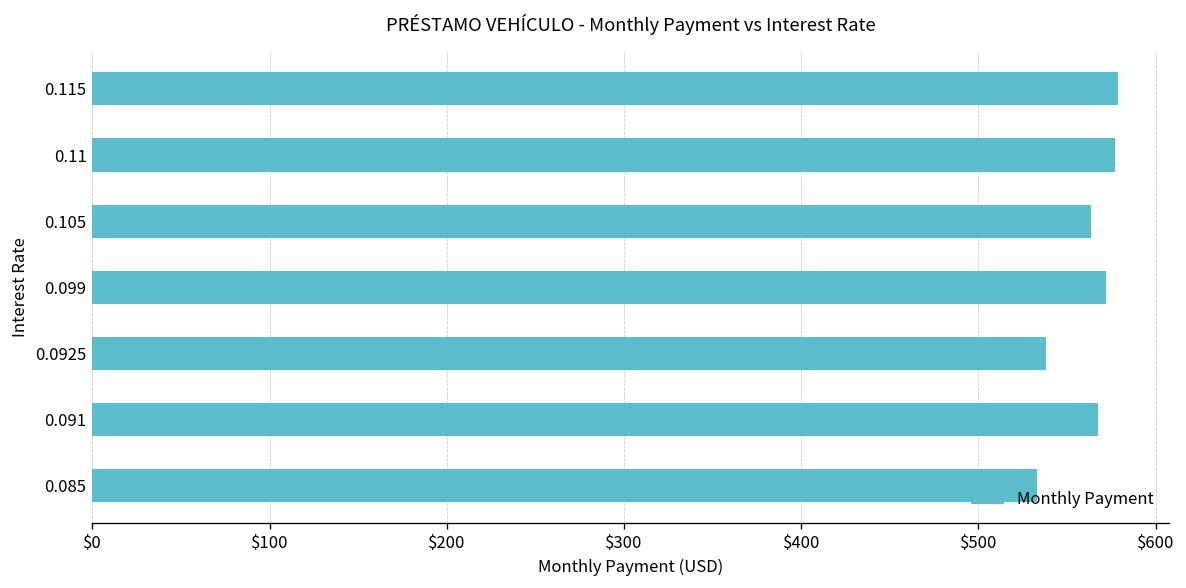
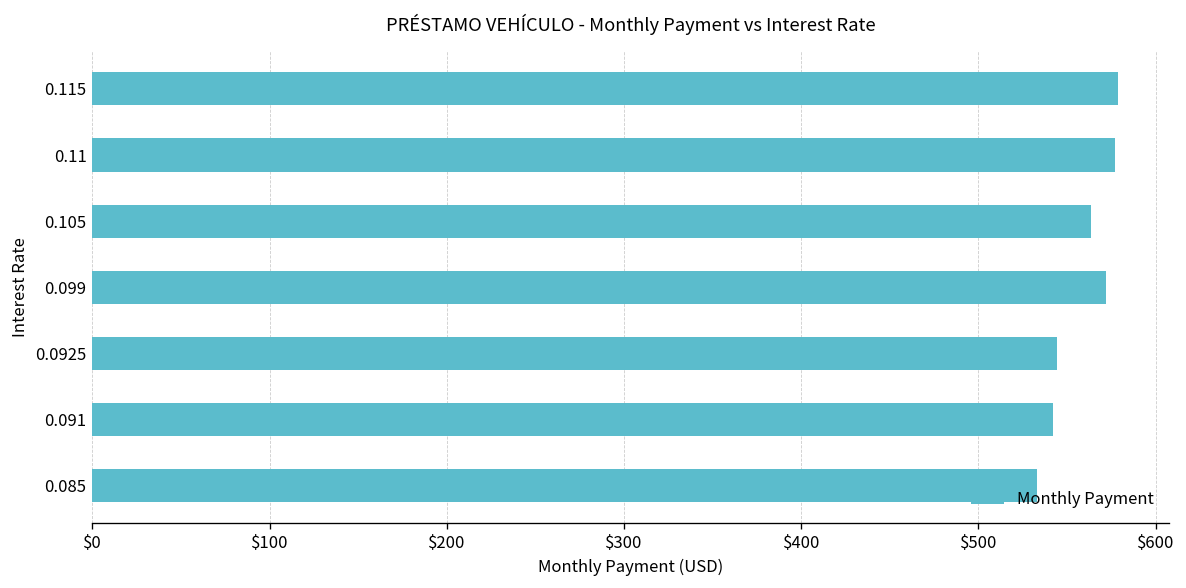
0.0925: $538 -> $545
0.091: $568 -> $542
